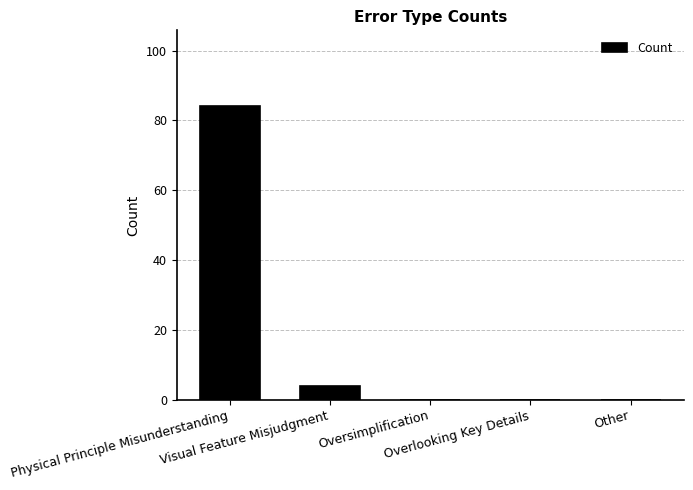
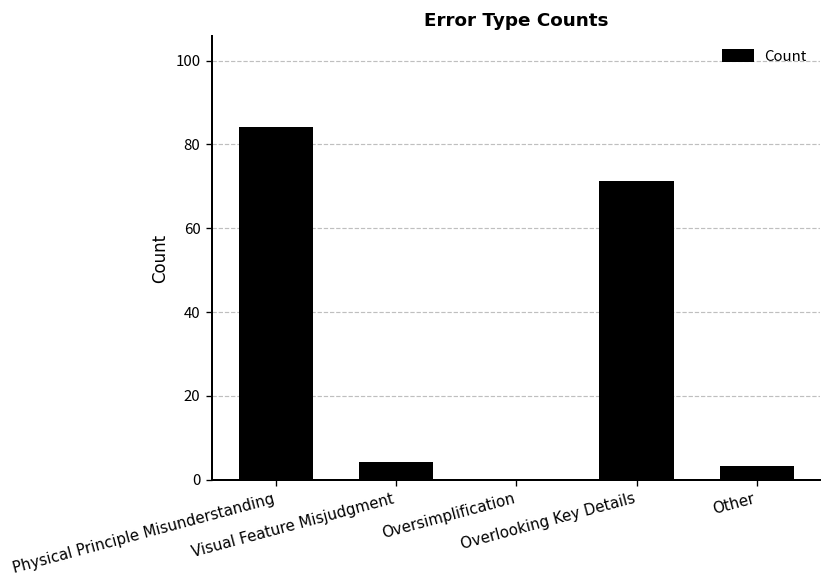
Overlooking Key Details: 0 -> 71
Other: 0 -> 3
